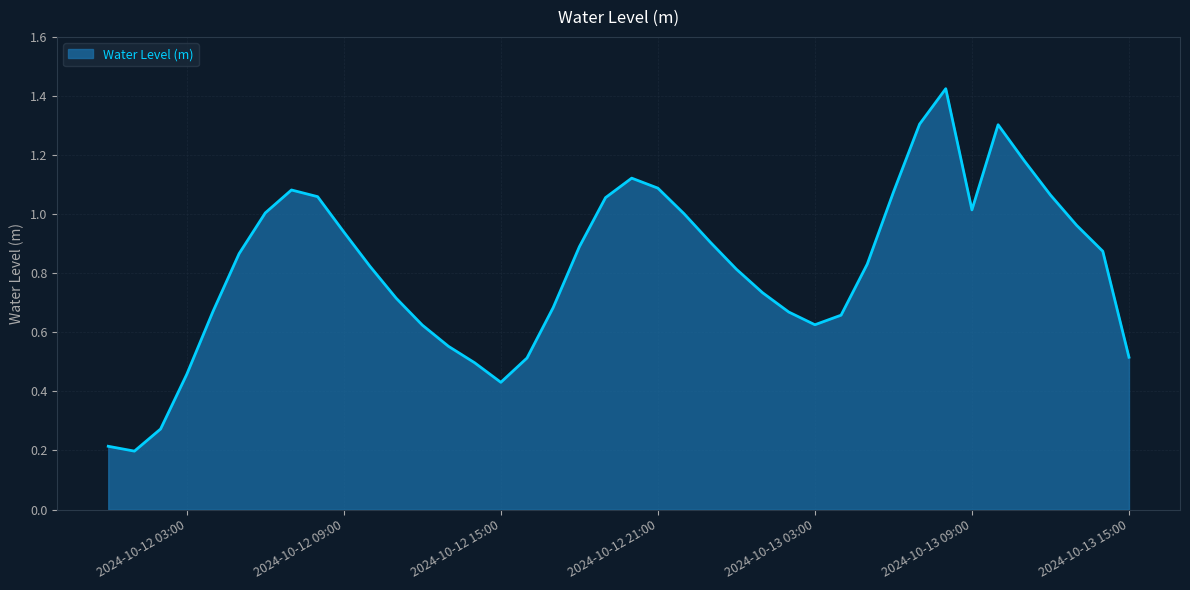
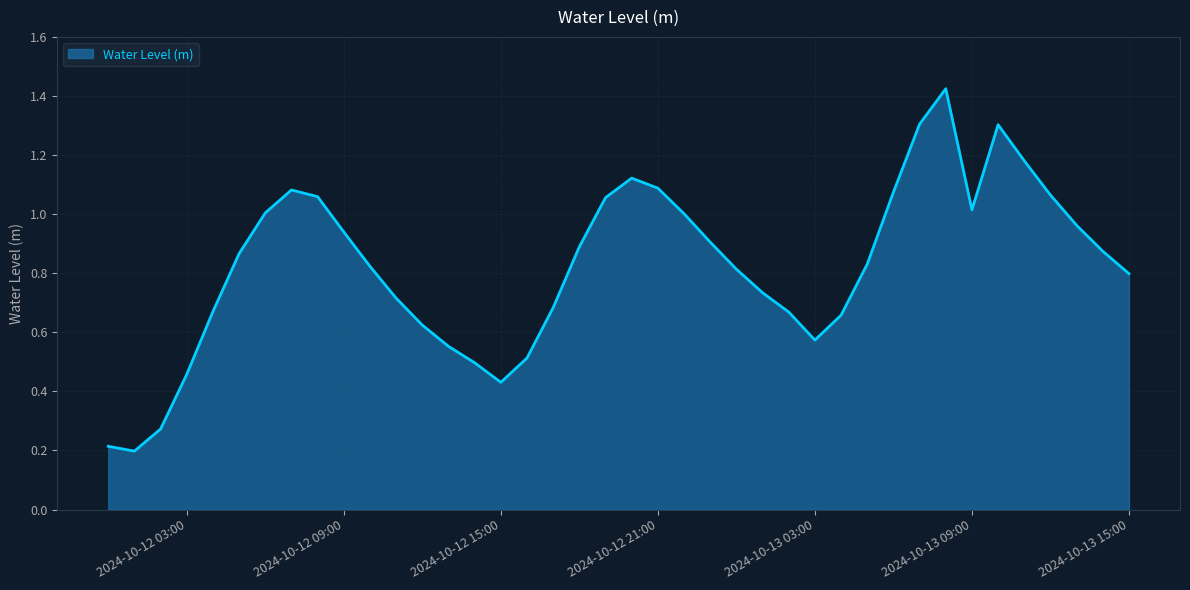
2024-10-13 03:00: 0.63 -> 0.57
2024-10-13 15:00: 0.52 -> 0.80
